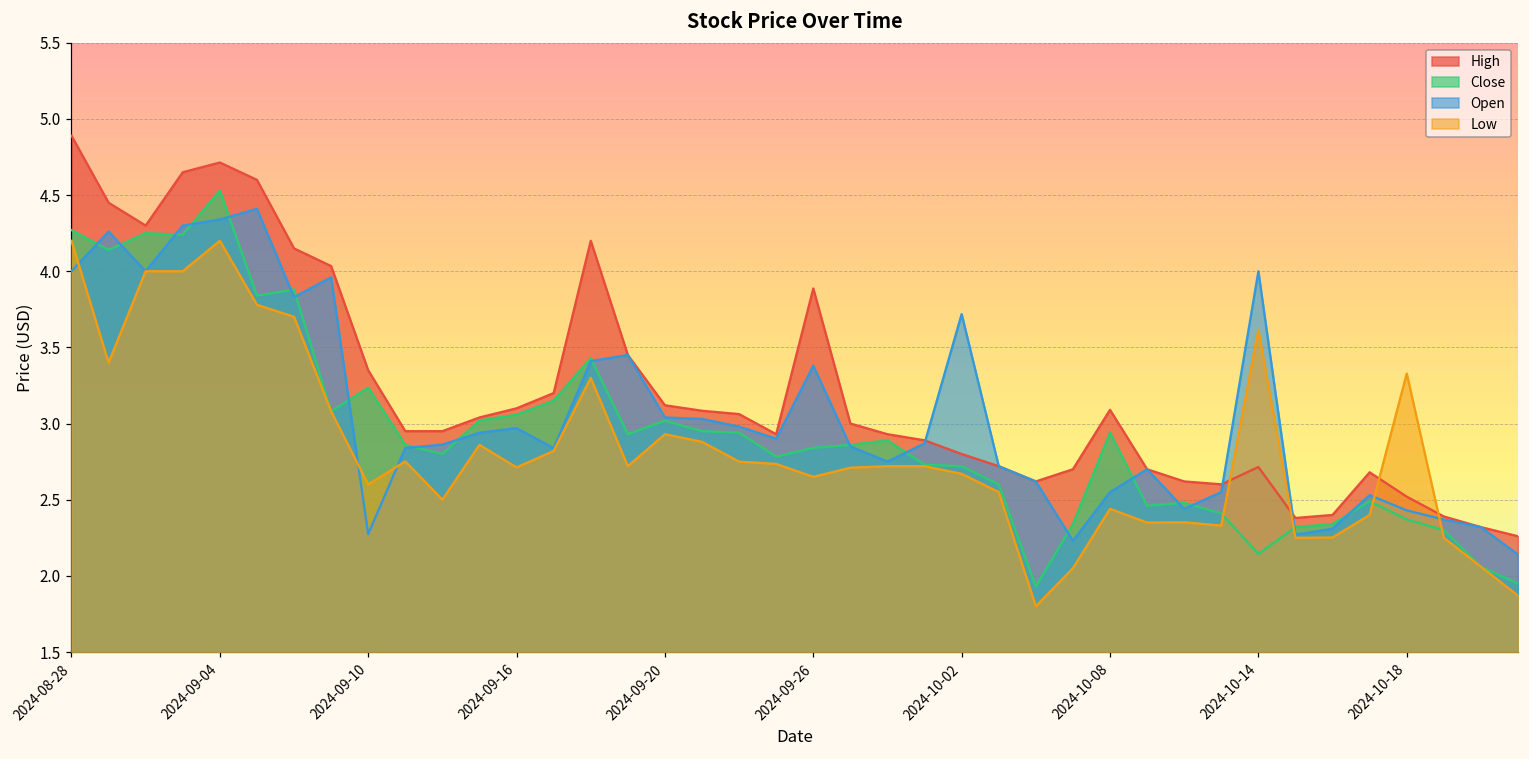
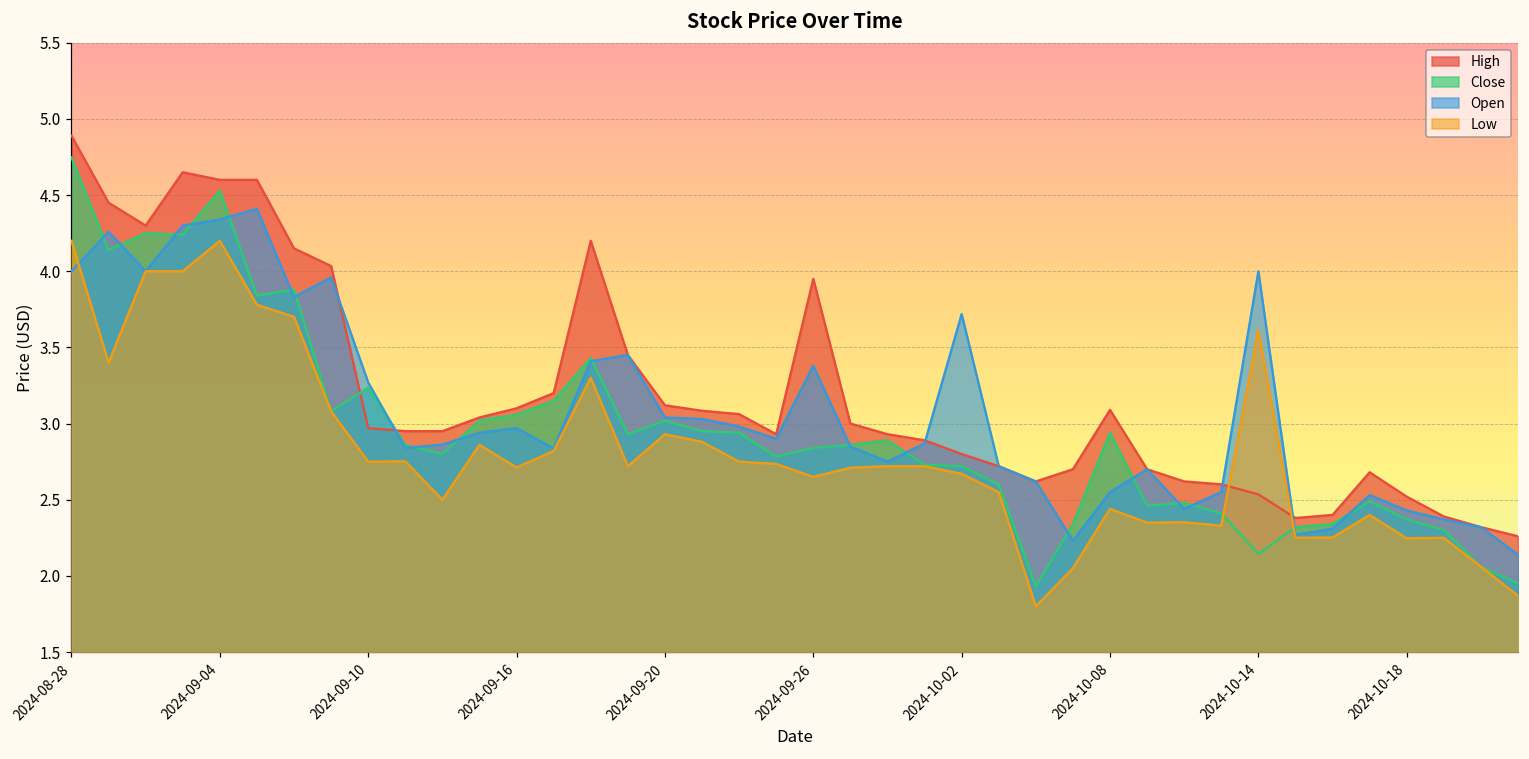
Close, 2024-08-28: 4.27 -> 4.75
High, 2024-09-04: 4.71 -> 4.60
High, 2024-09-10: 3.35 -> 2.97
Open, 2024-09-10: 2.27 -> 3.27
Low, 2024-09-10: 2.60 -> 2.75
High, 2024-09-26: 3.89 -> 3.95
High, 2024-10-14: 2.71 -> 2.54
Low, 2024-10-18: 3.33 -> 2.25
